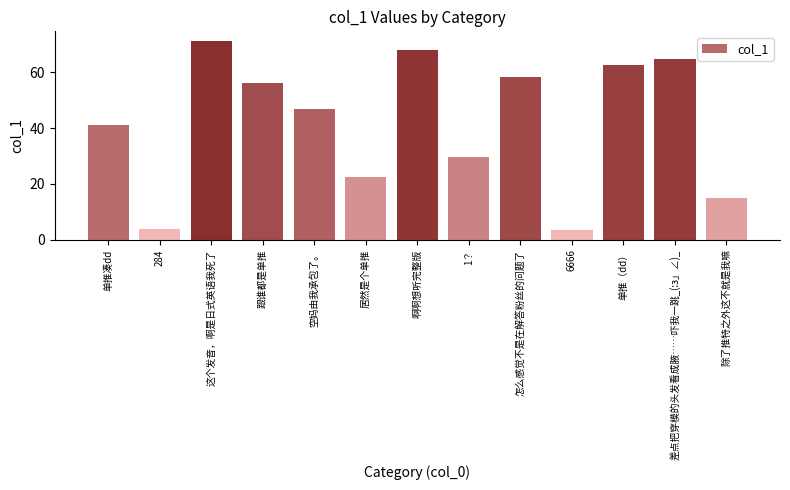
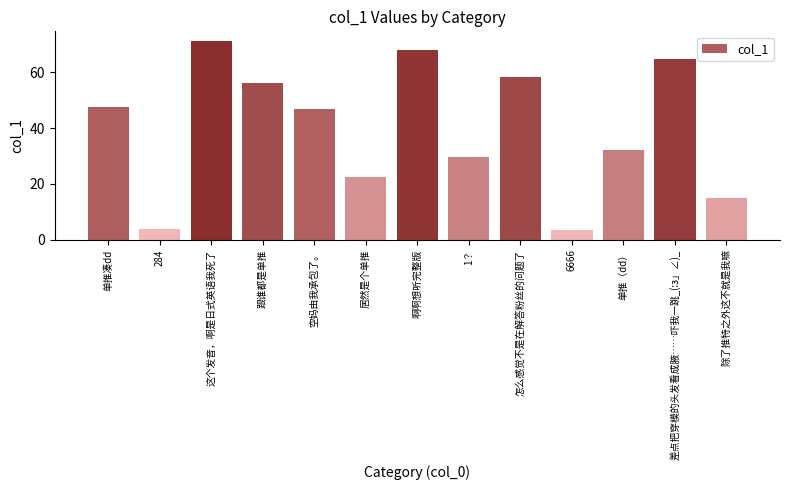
单推凑dd: 41 -> 47
单推（dd）: 63 -> 32
